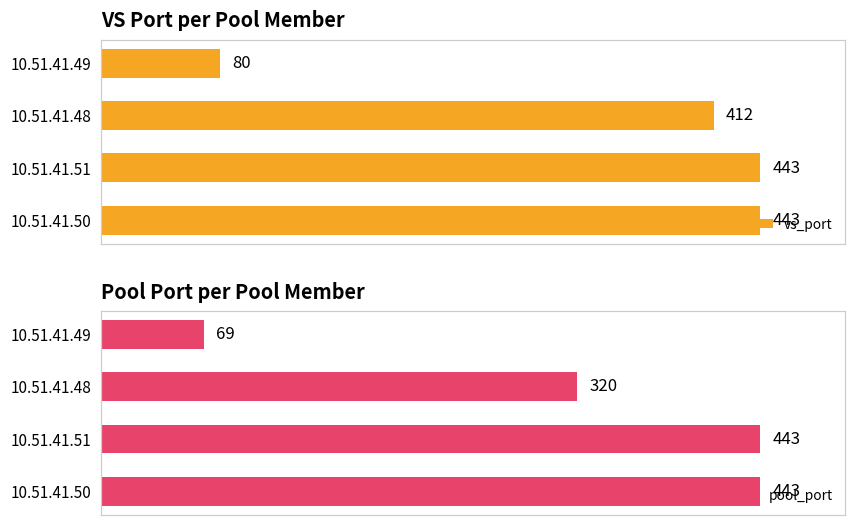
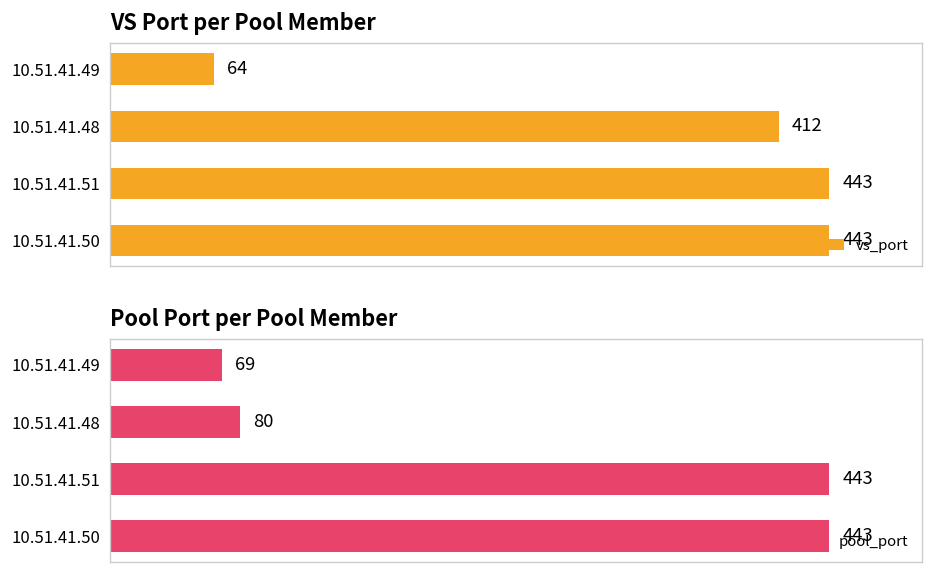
VS Port per Pool Member, 10.51.41.49: 80 -> 64
Pool Port per Pool Member, 10.51.41.48: 320 -> 80
